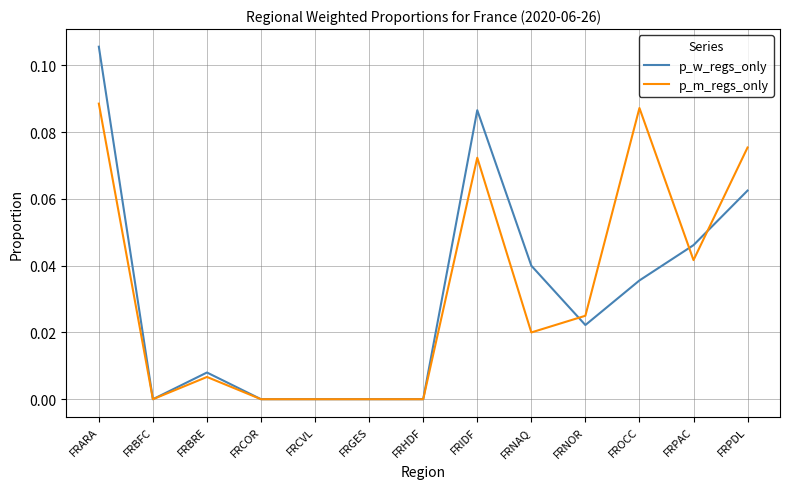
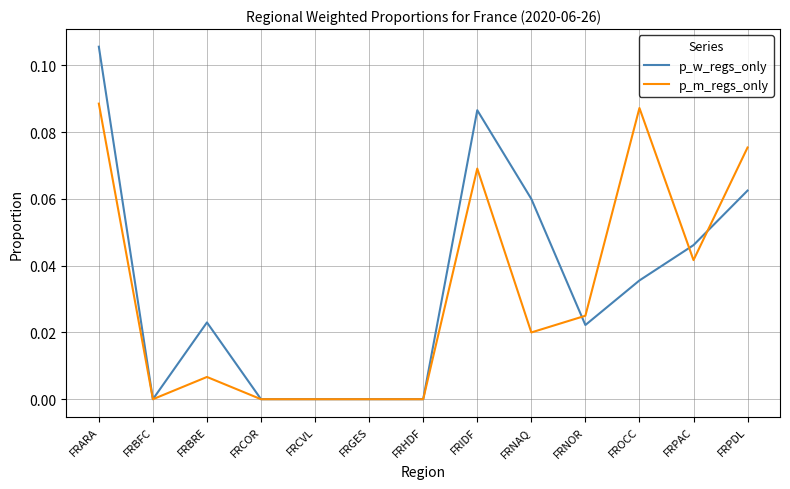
p_w_regs_only, FRBRE: 0.008 -> 0.023
p_m_regs_only, FRIDF: 0.072 -> 0.069
p_w_regs_only, FRNAQ: 0.04 -> 0.06
